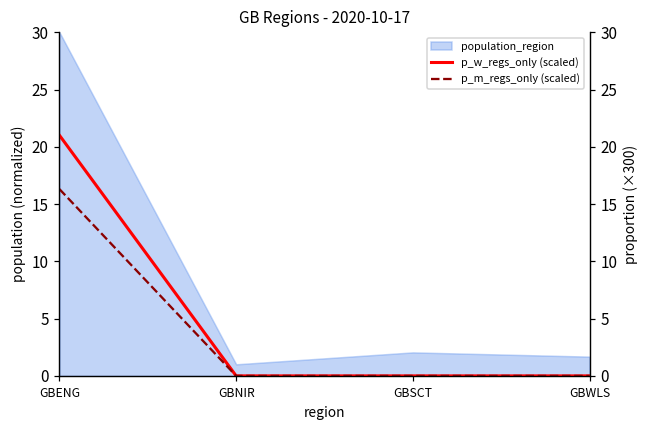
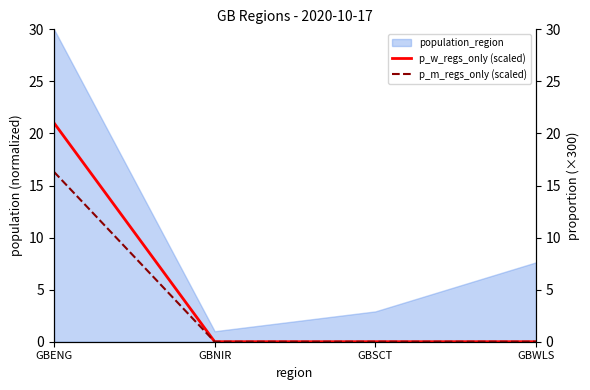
population_region, GBSCT: 2.1 -> 2.9
population_region, GBWLS: 1.7 -> 7.6
